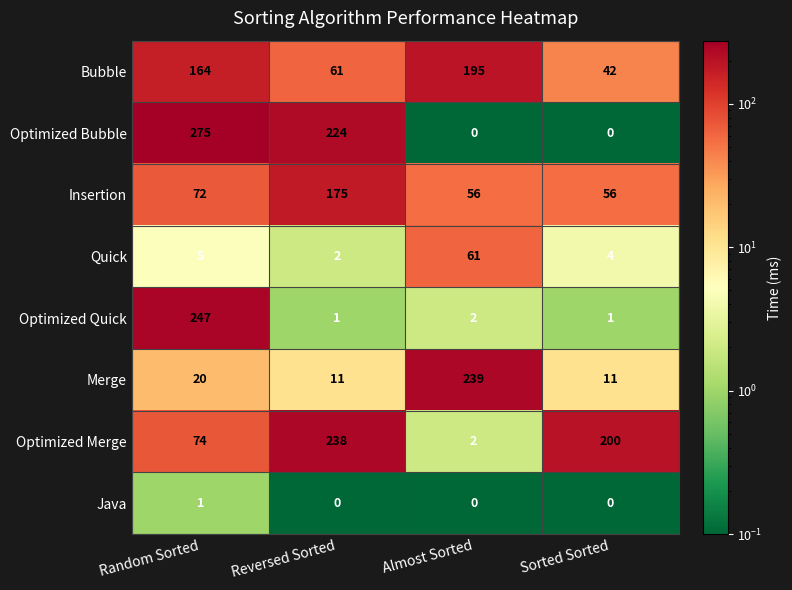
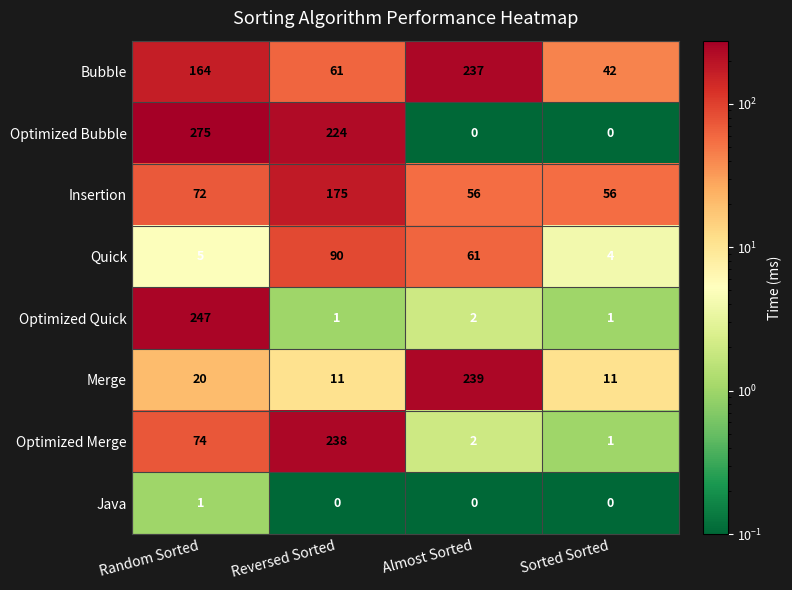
Bubble, Almost Sorted: 195 -> 237
Quick, Reversed Sorted: 2 -> 90
Optimized Merge, Sorted Sorted: 200 -> 1
